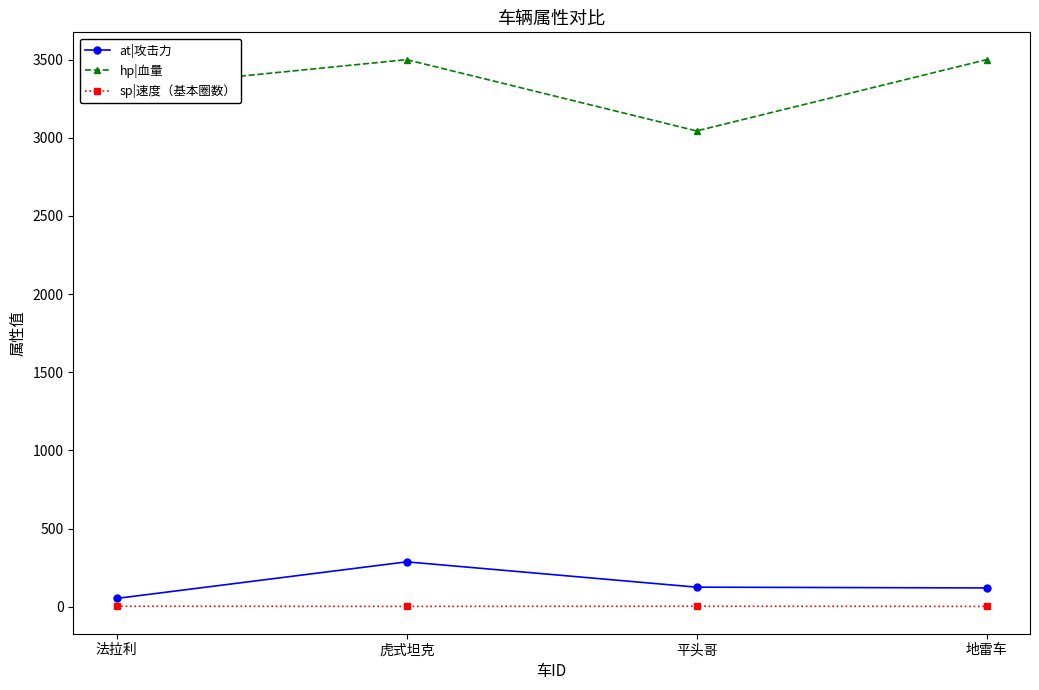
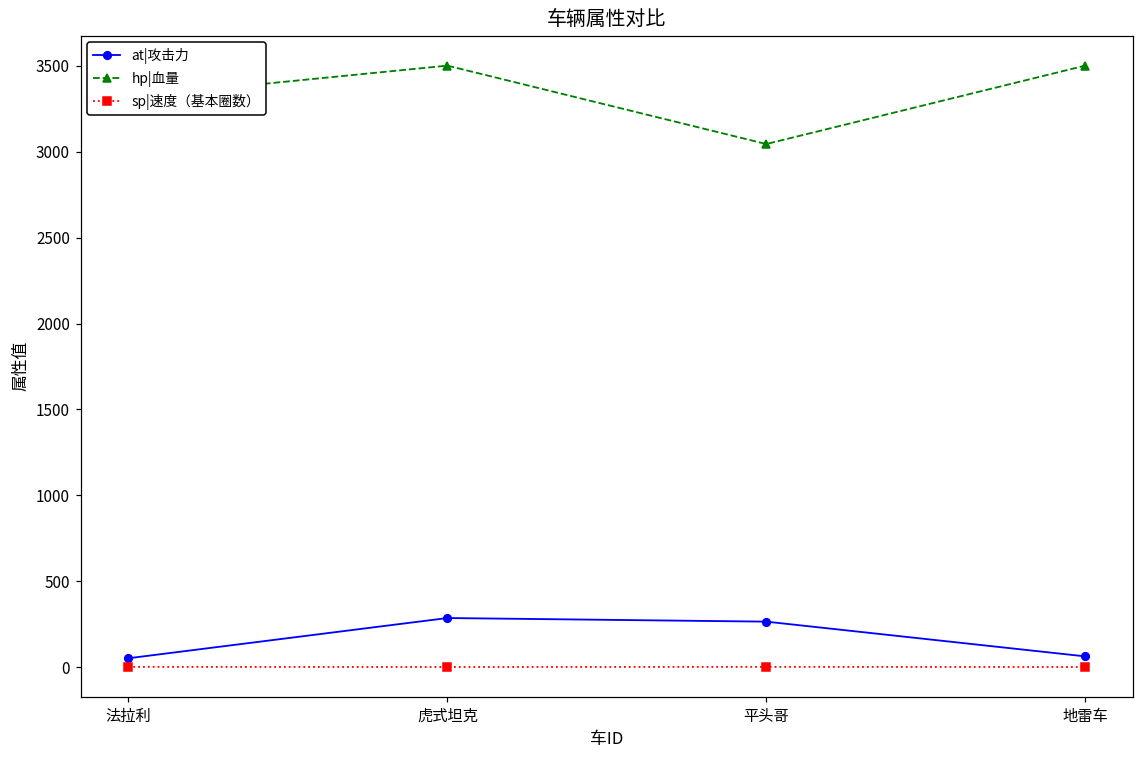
at|攻击力, 平头哥: 130 -> 270
at|攻击力, 地雷车: 120 -> 60
